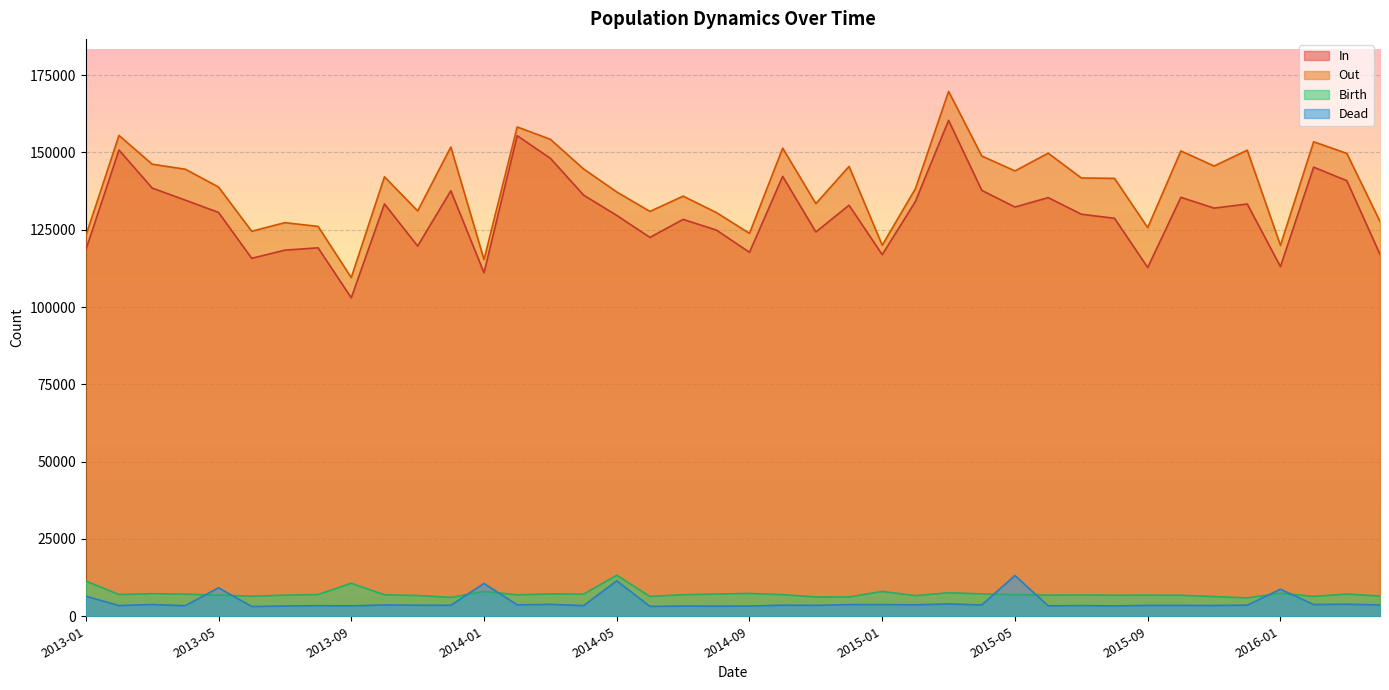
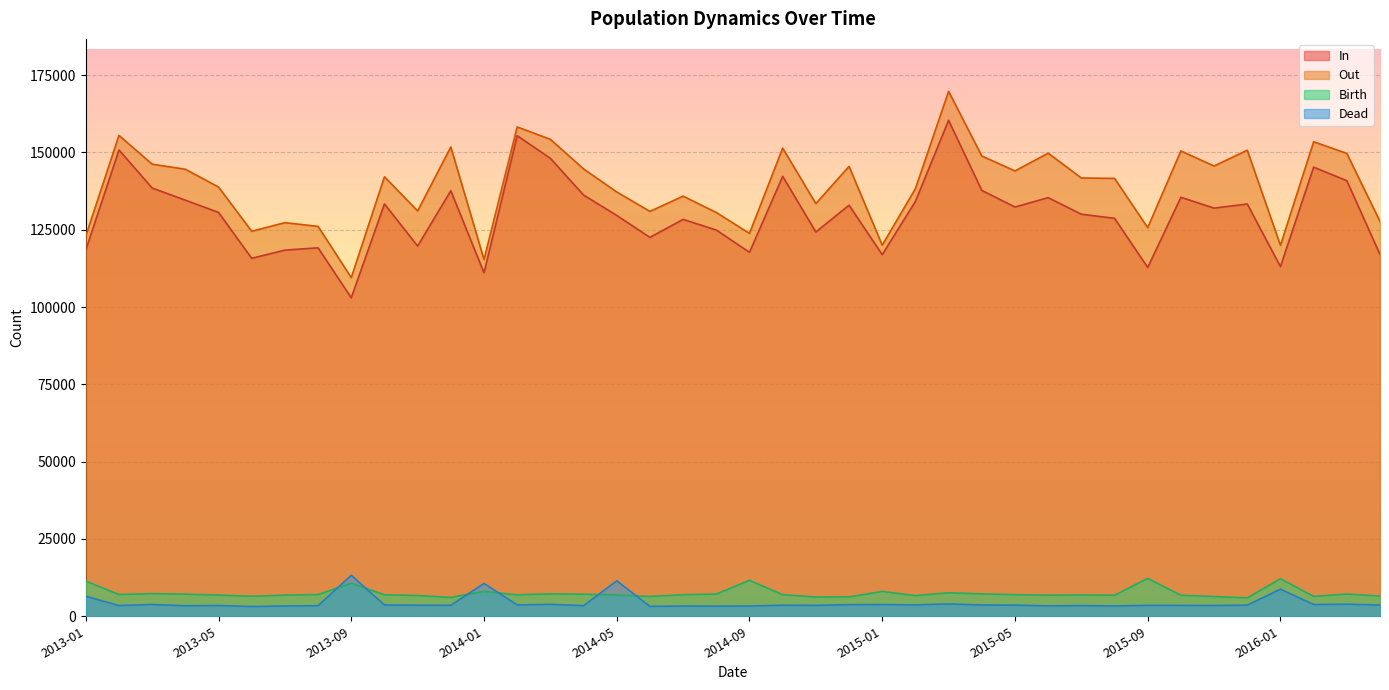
Dead, 2013-05: 9000 -> 3000
Dead, 2013-09: 3000 -> 13000
Birth, 2014-05: 13000 -> 7000
Birth, 2014-09: 7000 -> 12000
Dead, 2015-05: 13000 -> 4000
Birth, 2015-09: 7000 -> 12000
Birth, 2016-01: 7000 -> 12000
